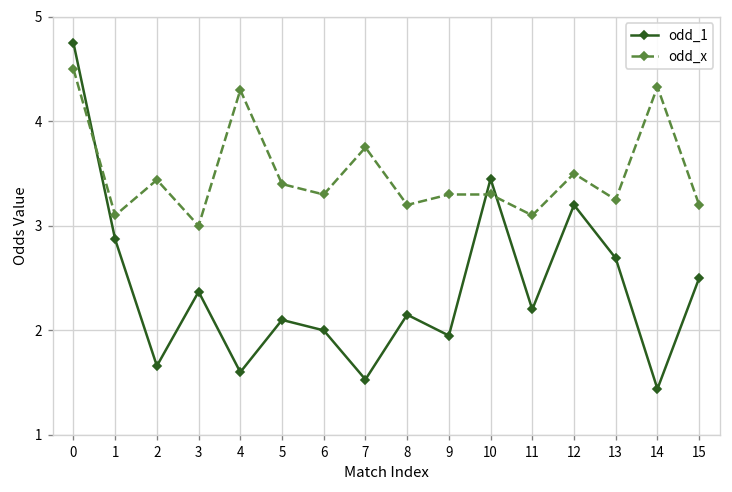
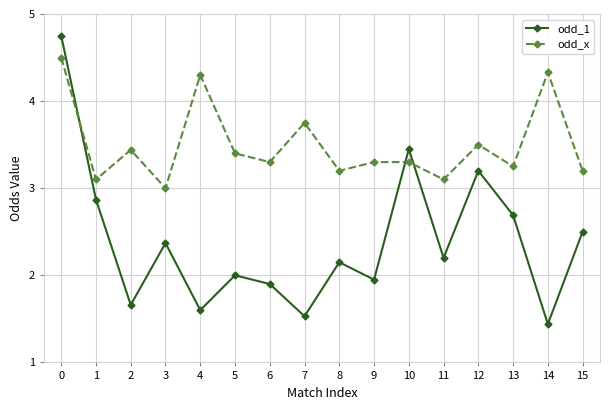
odd_1, 5: 2.1 -> 2.0
odd_1, 6: 2.0 -> 1.9
